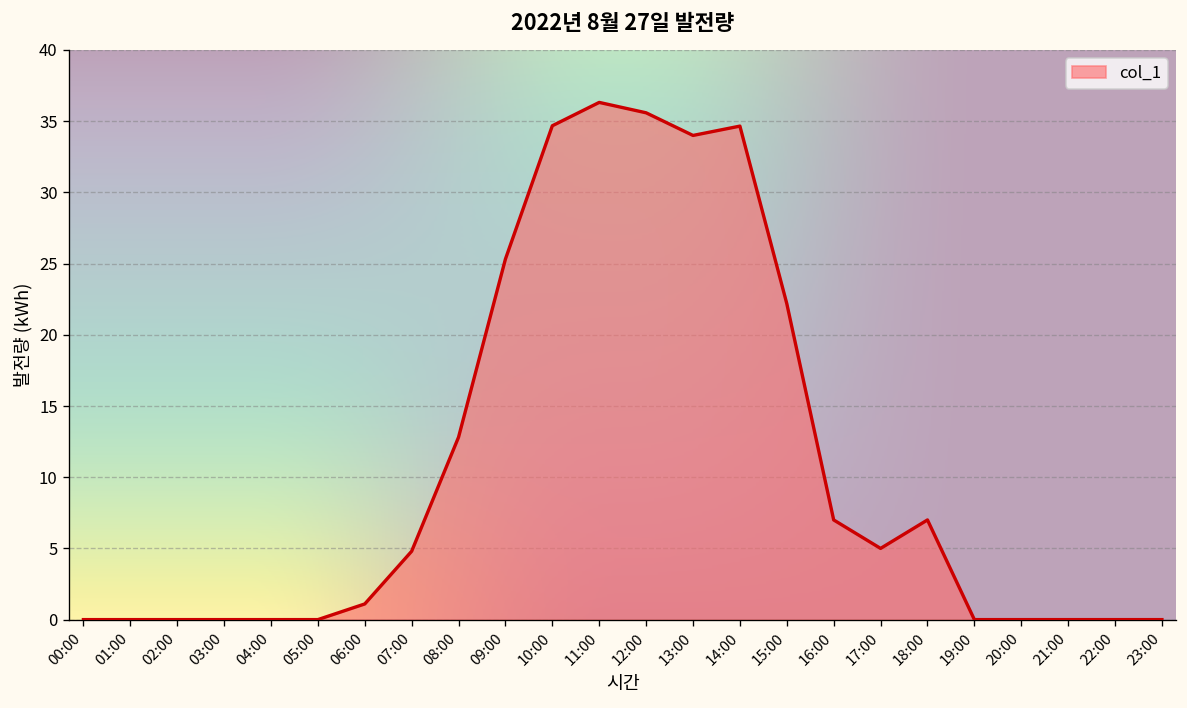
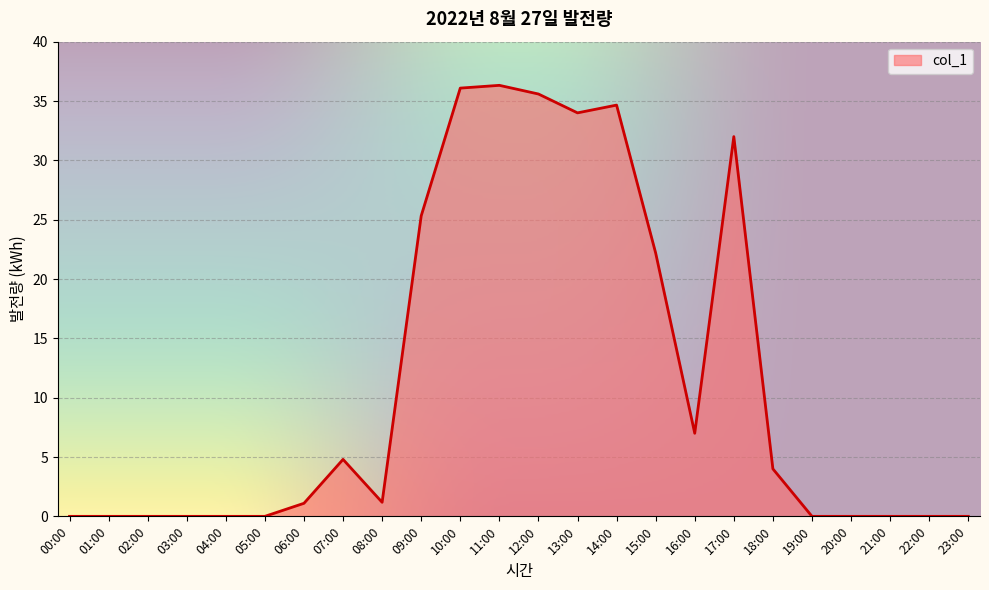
08:00: 12.8 -> 1.2
10:00: 34.7 -> 36.1
17:00: 5 -> 32
18:00: 7 -> 4
